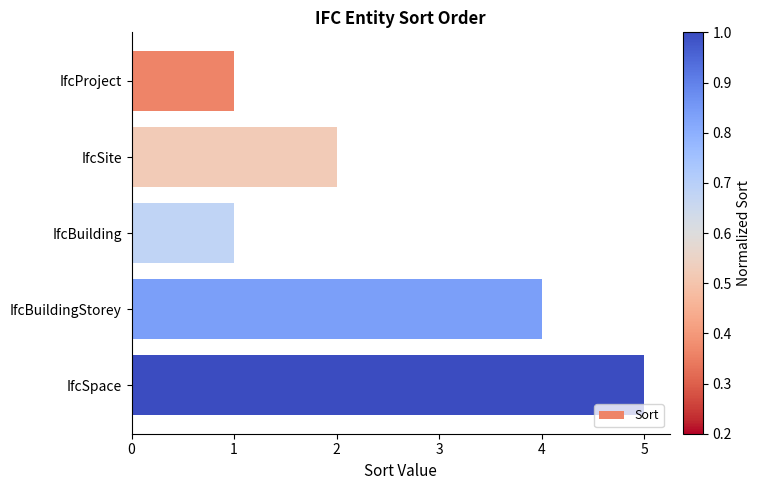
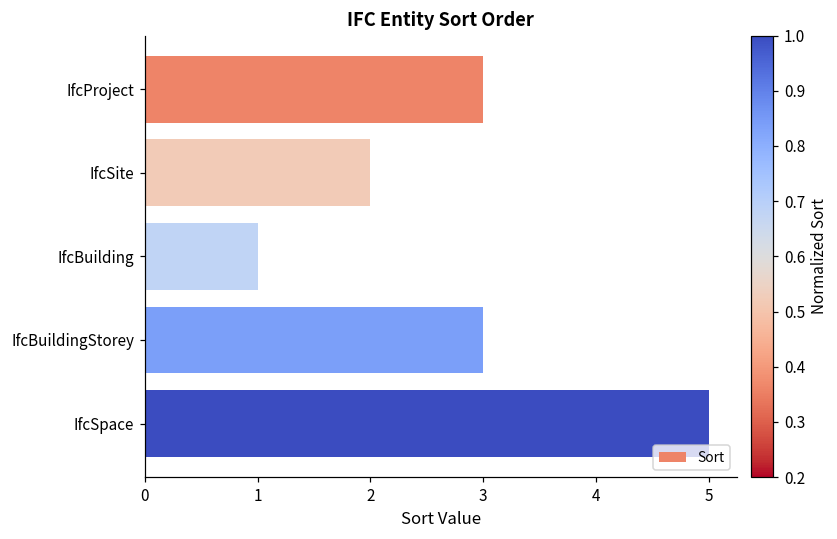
IfcProject: 1 -> 3
IfcBuildingStorey: 4 -> 3
